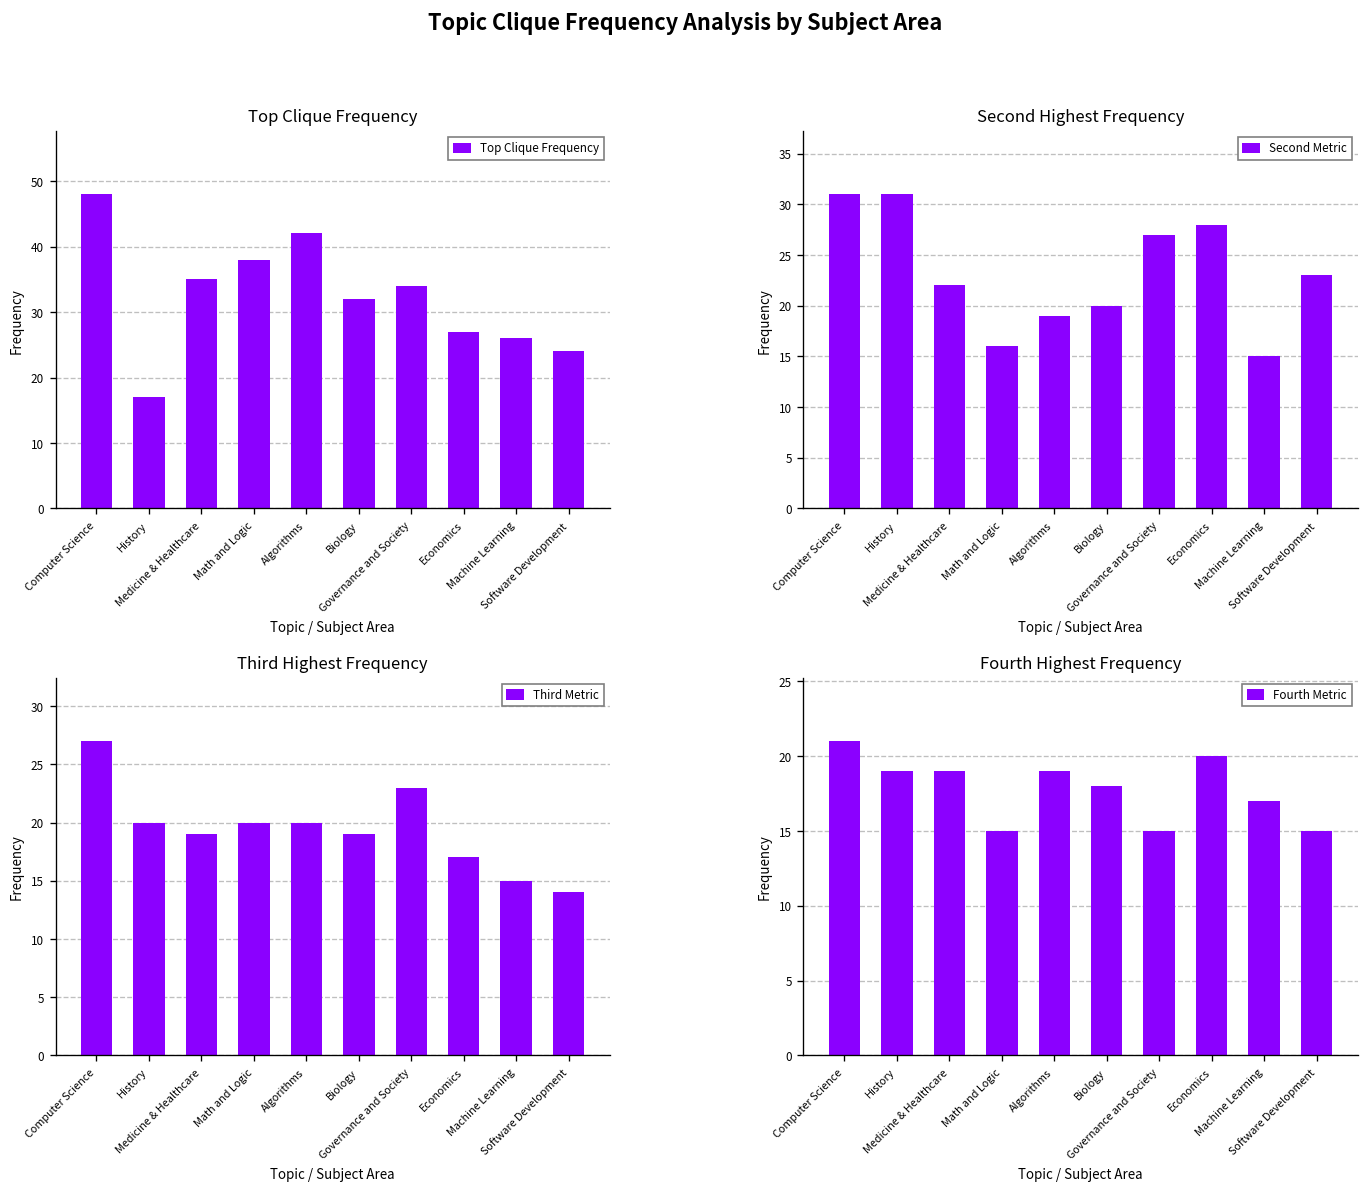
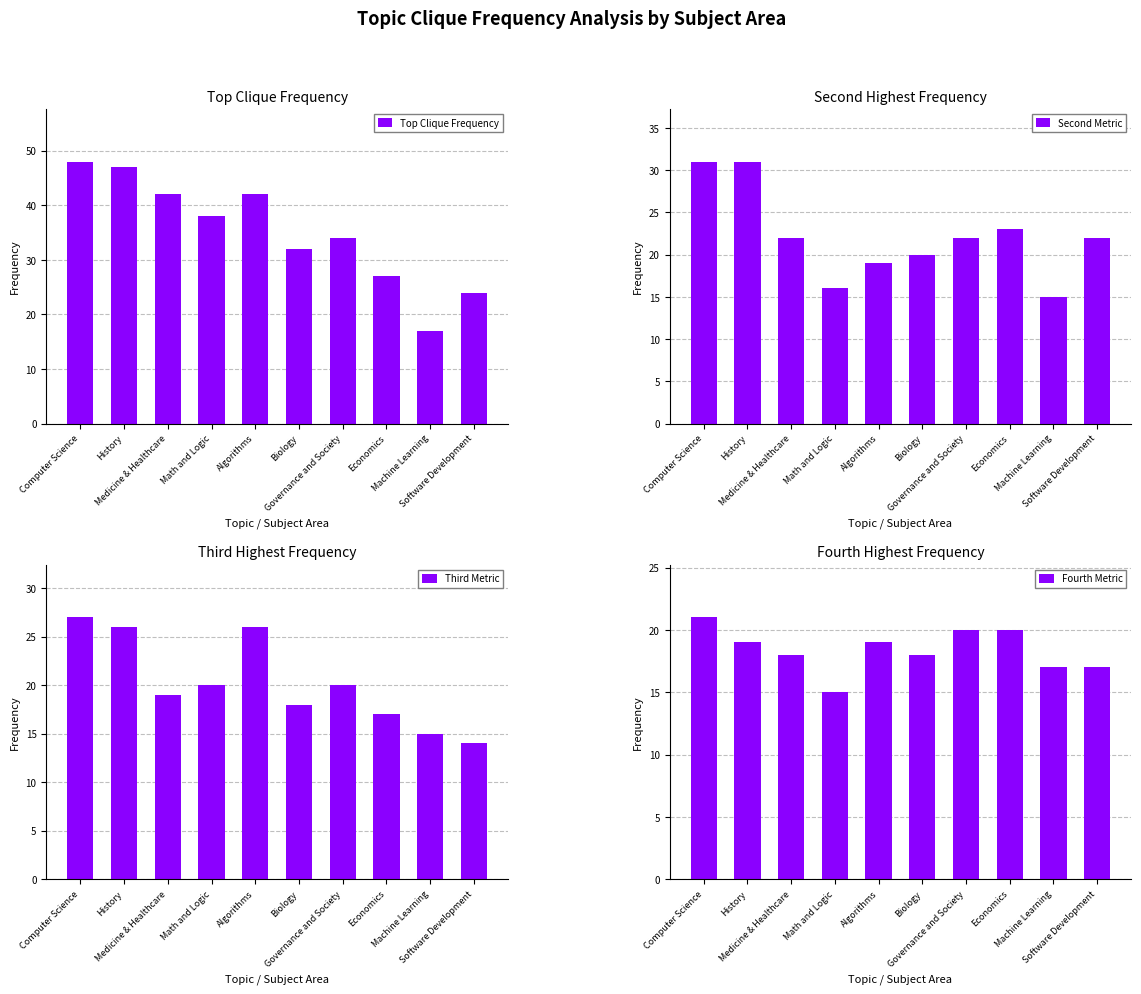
Top Clique Frequency, History: 17 -> 47
Top Clique Frequency, Medicine & Healthcare: 35 -> 42
Top Clique Frequency, Machine Learning: 26 -> 17
Second Highest Frequency, Governance and Society: 27 -> 22
Second Highest Frequency, Economics: 28 -> 23
Second Highest Frequency, Software Development: 23 -> 22
Third Highest Frequency, History: 20 -> 26
Third Highest Frequency, Algorithms: 20 -> 26
Third Highest Frequency, Biology: 19 -> 18
Third Highest Frequency, Governance and Society: 23 -> 20
Fourth Highest Frequency, Medicine & Healthcare: 19 -> 18
Fourth Highest Frequency, Governance and Society: 15 -> 20
Fourth Highest Frequency, Software Development: 15 -> 17
